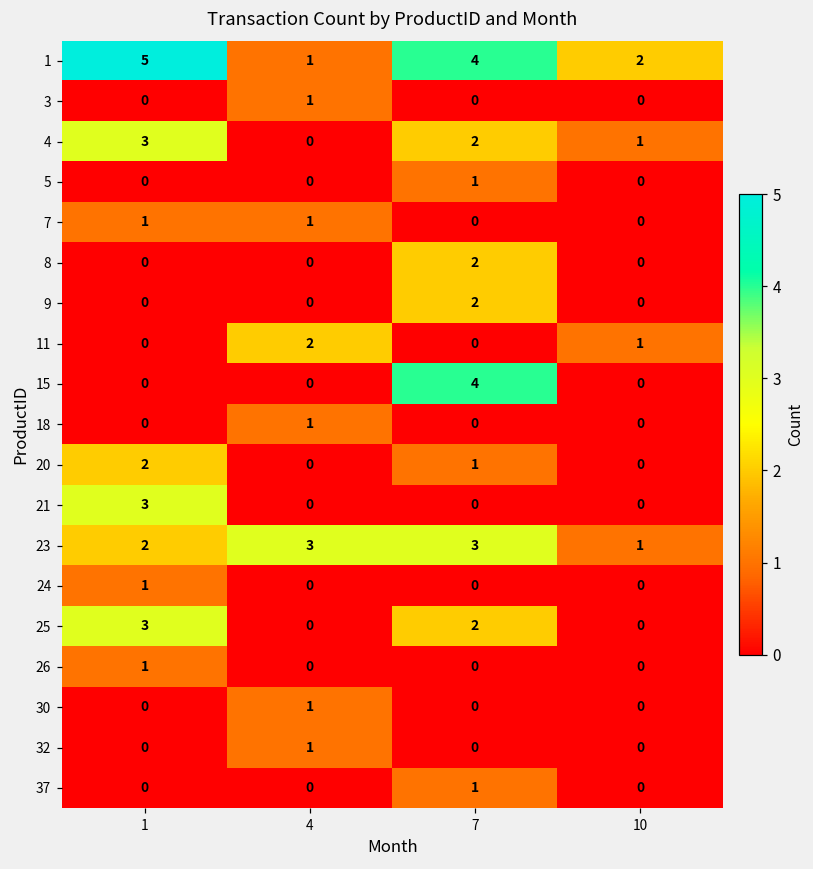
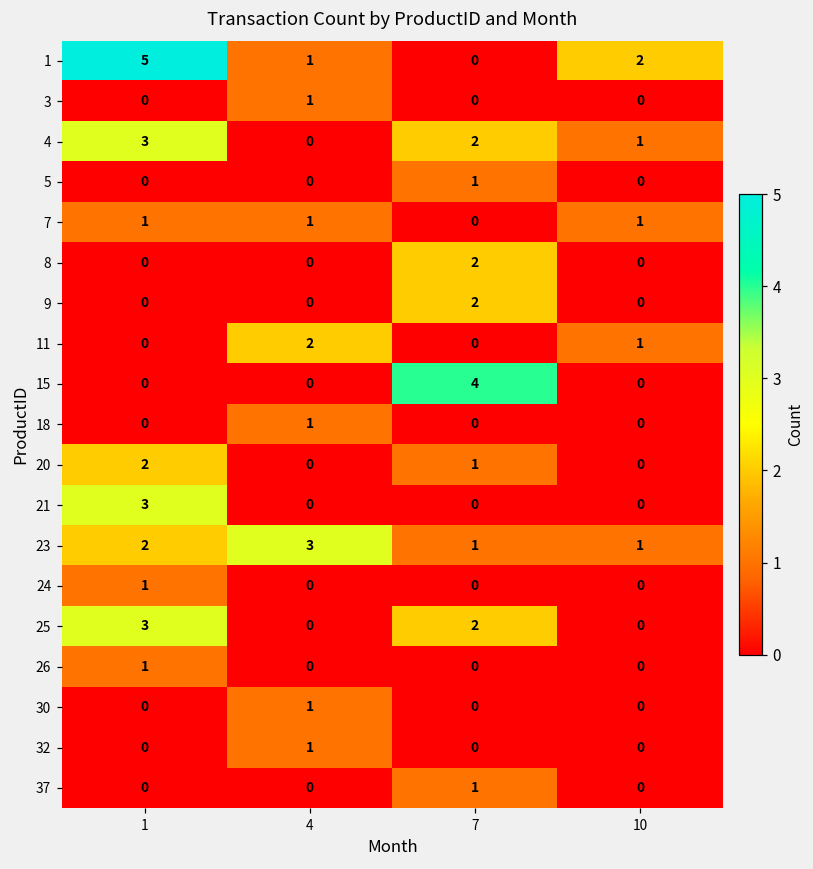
1, 7: 4 -> 0
7, 10: 0 -> 1
23, 7: 3 -> 1
